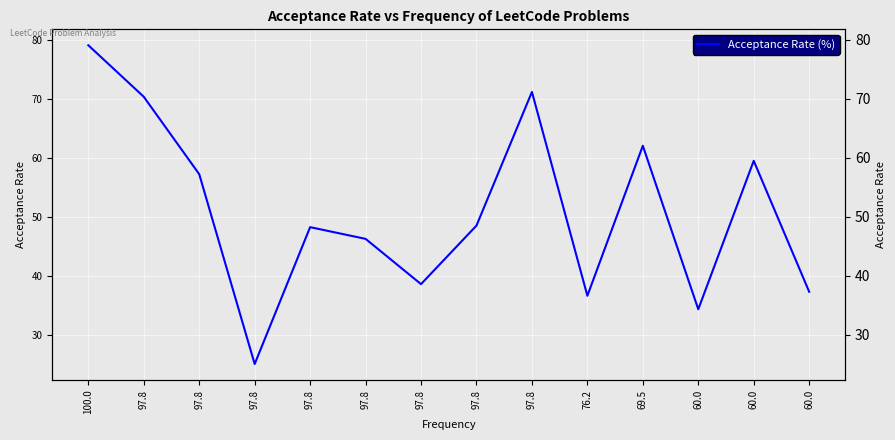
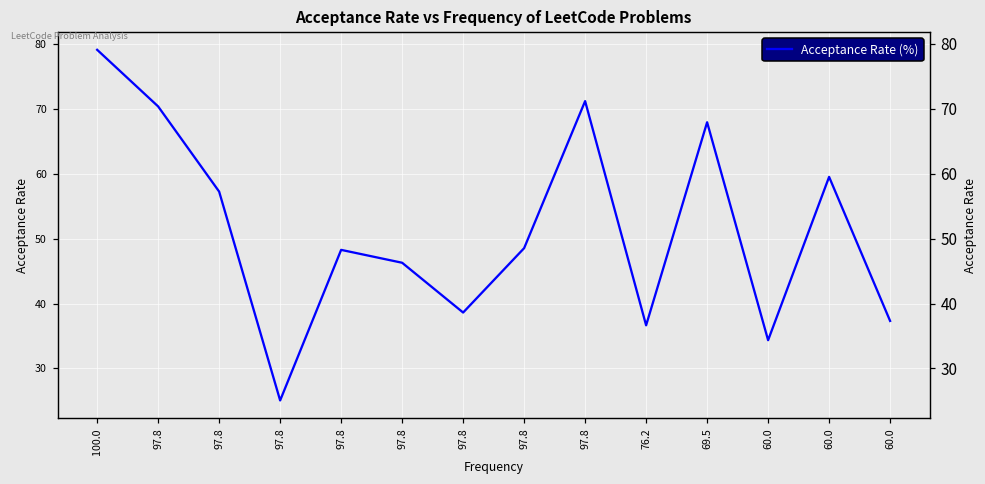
69.5: 62 -> 68
